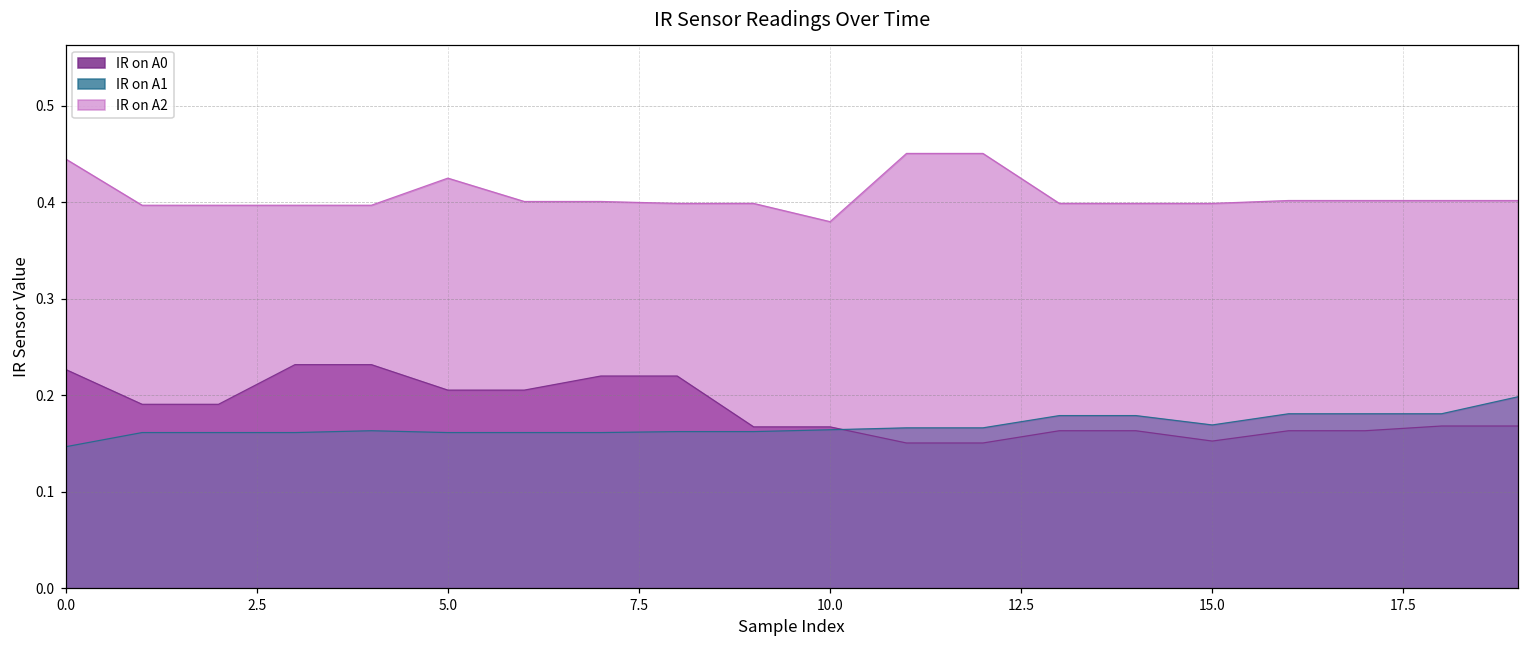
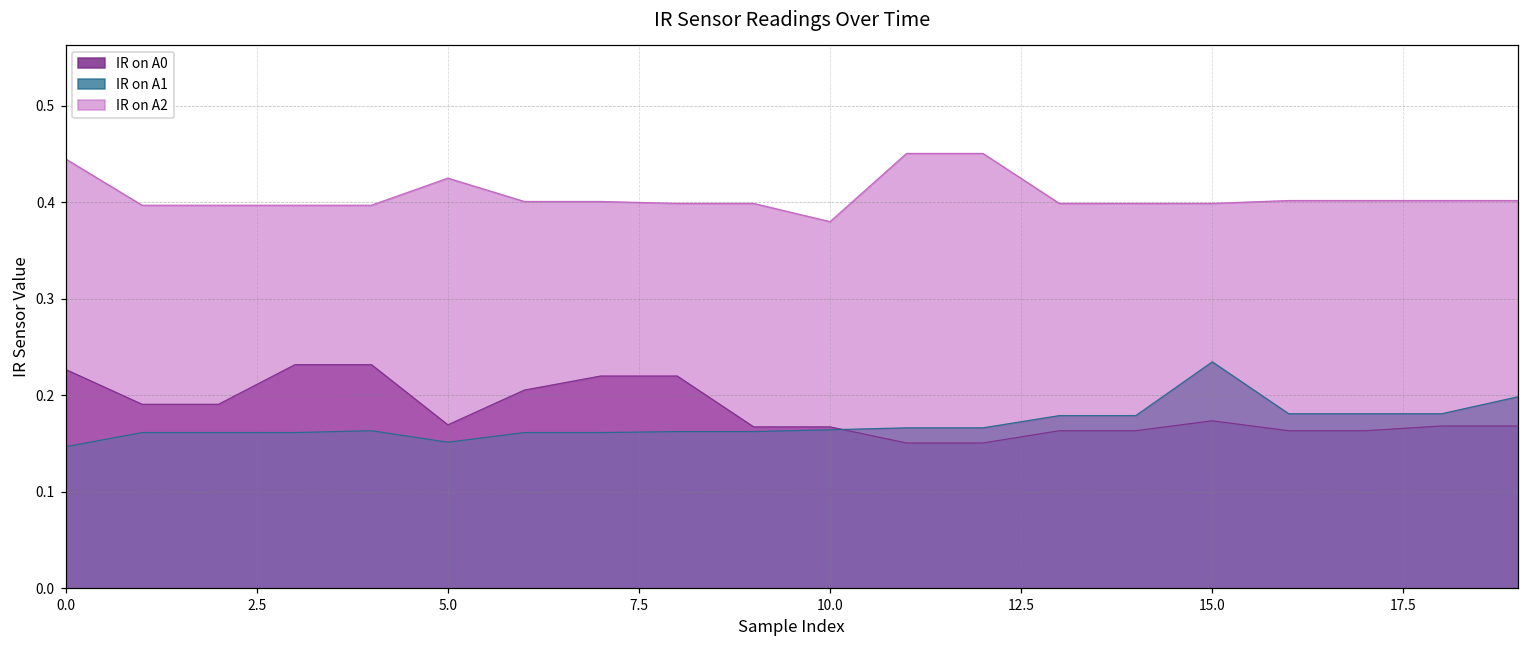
IR on A0, 5.0: 0.21 -> 0.17
IR on A1, 5.0: 0.16 -> 0.15
IR on A0, 15.0: 0.15 -> 0.17
IR on A1, 15.0: 0.17 -> 0.23
